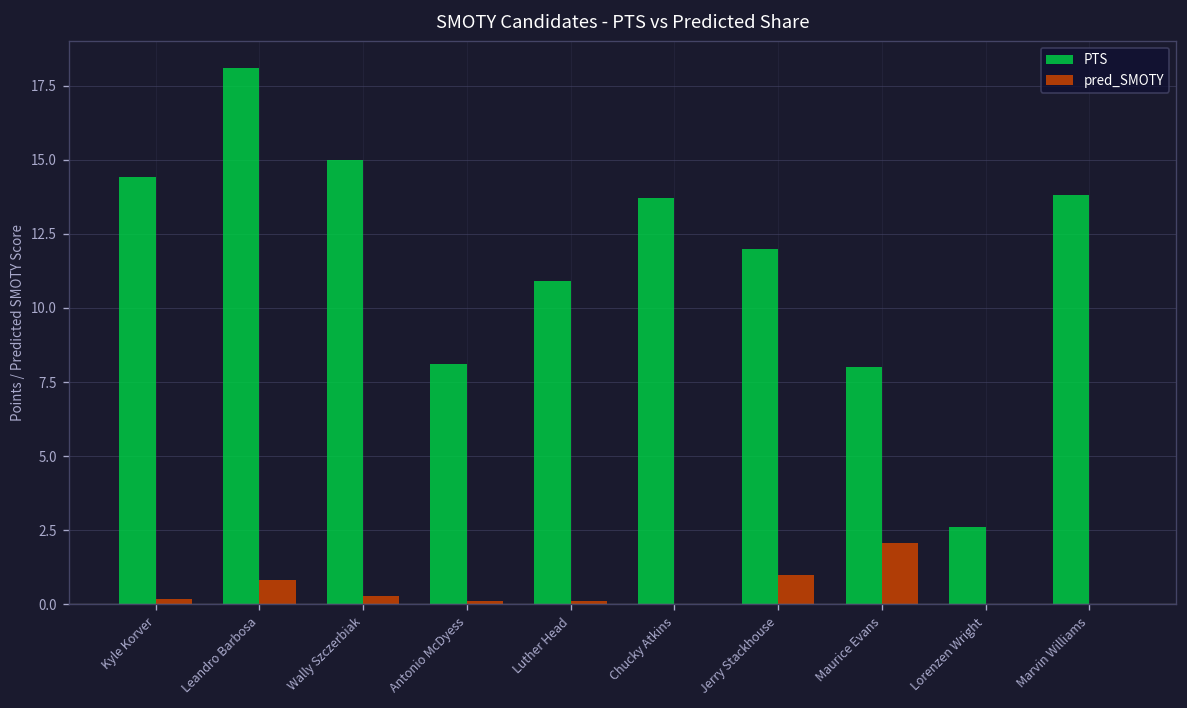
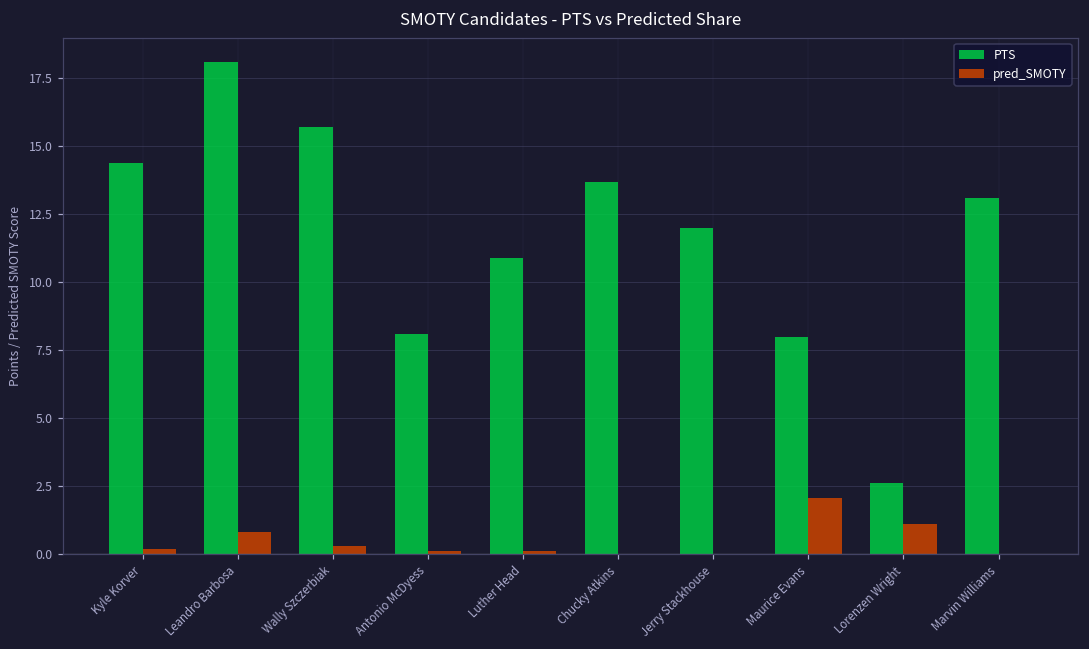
PTS, Wally Szczerbiak: 15.0 -> 15.7
pred_SMOTY, Jerry Stackhouse: 1.0 -> 0.0
pred_SMOTY, Lorenzen Wright: 0.0 -> 1.1
PTS, Marvin Williams: 13.8 -> 13.1
